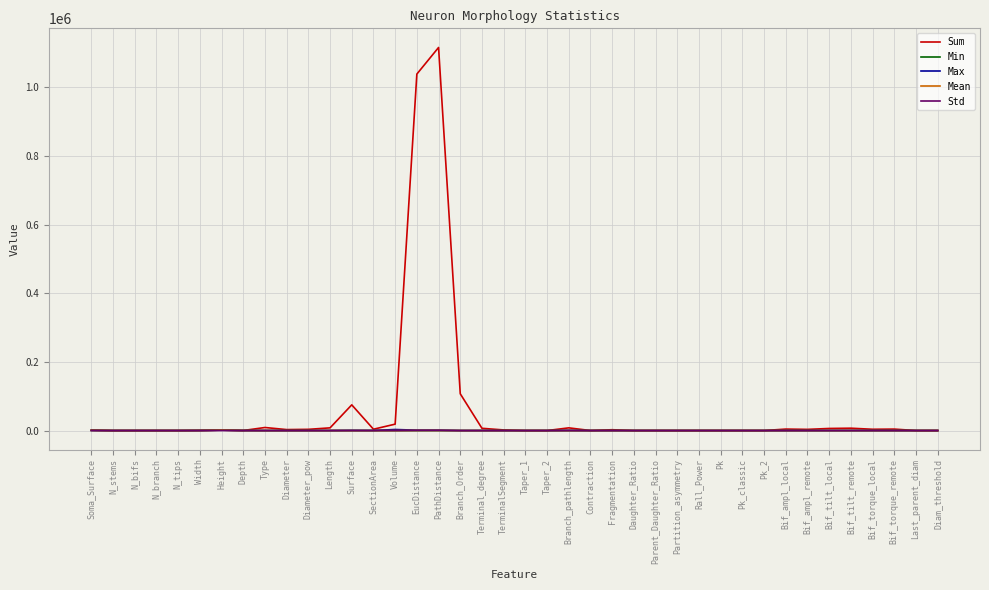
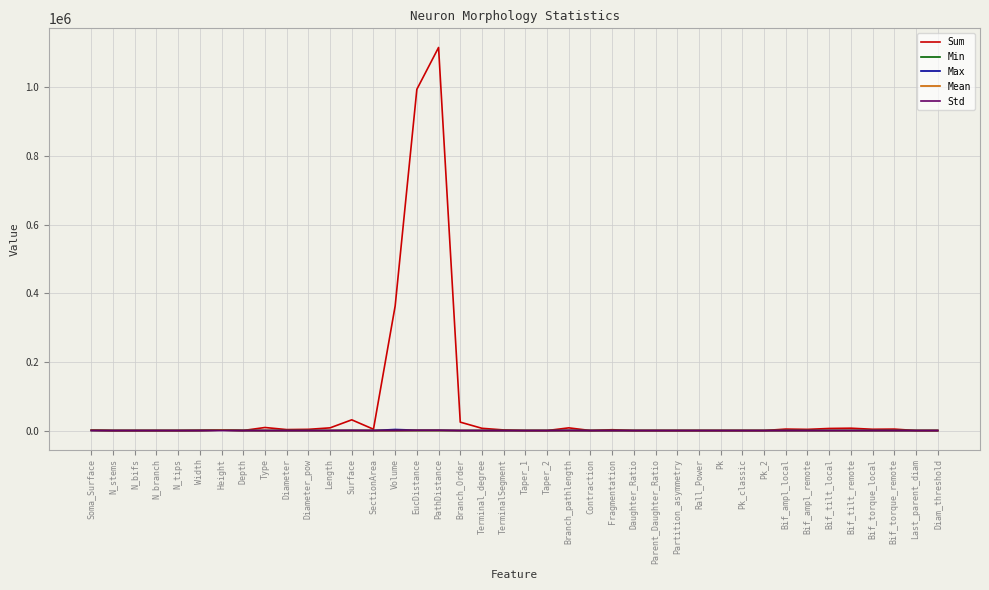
Sum, Surface: 70000 -> 30000
Sum, Volume: 20000 -> 360000
Sum, EucDistance: 1040000 -> 990000
Sum, Branch_Order: 110000 -> 20000
